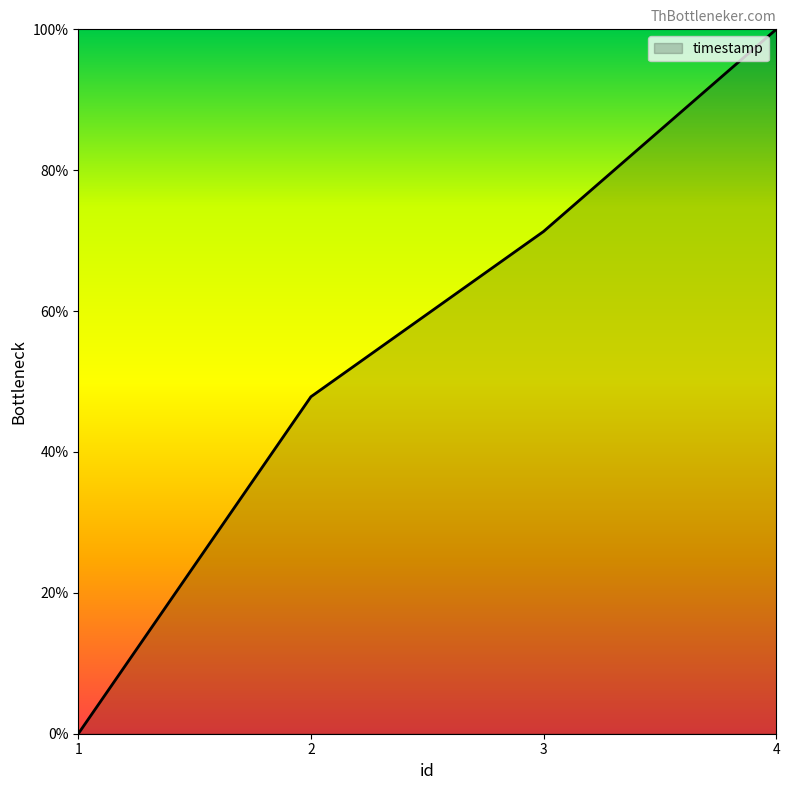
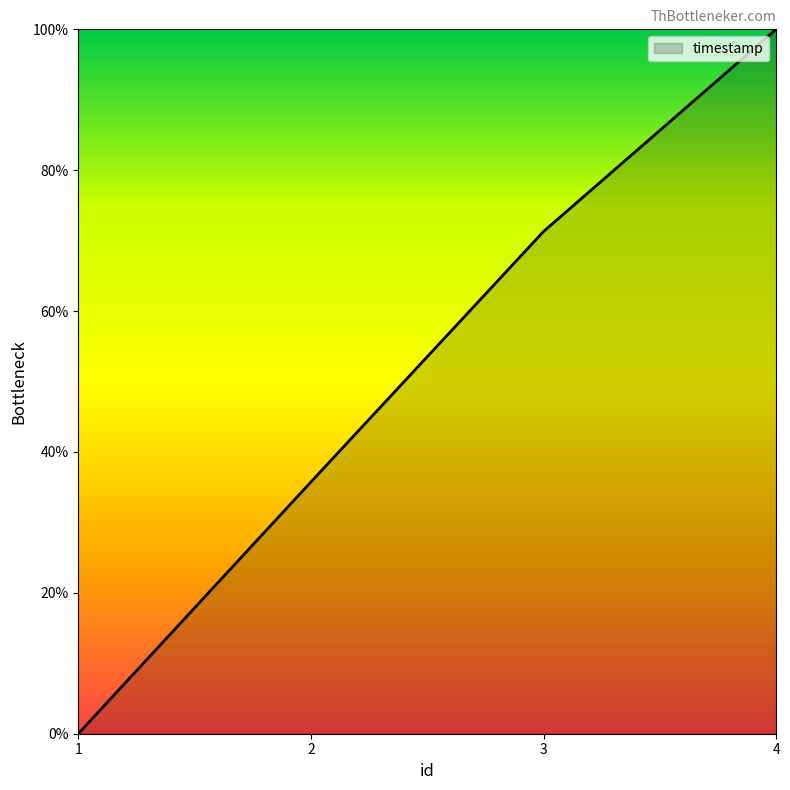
2: 48% -> 36%
